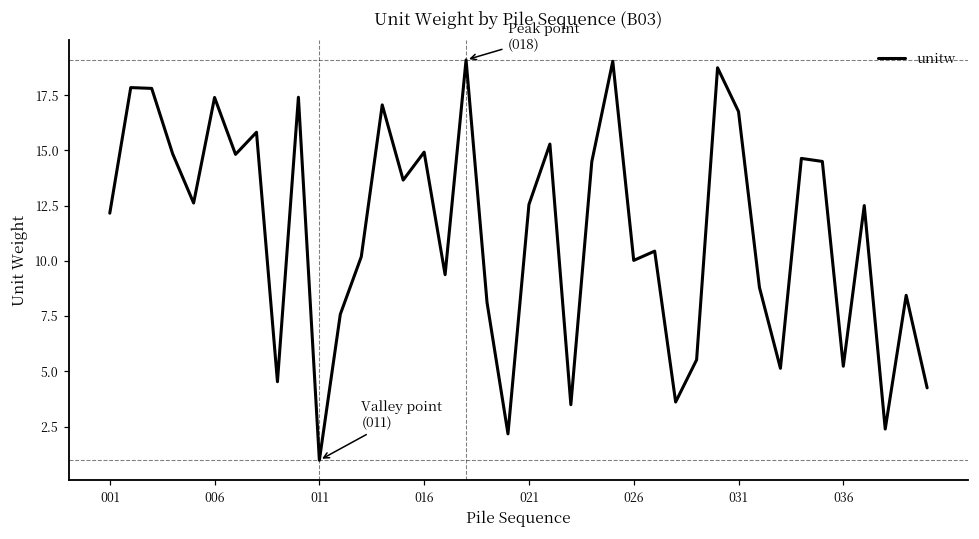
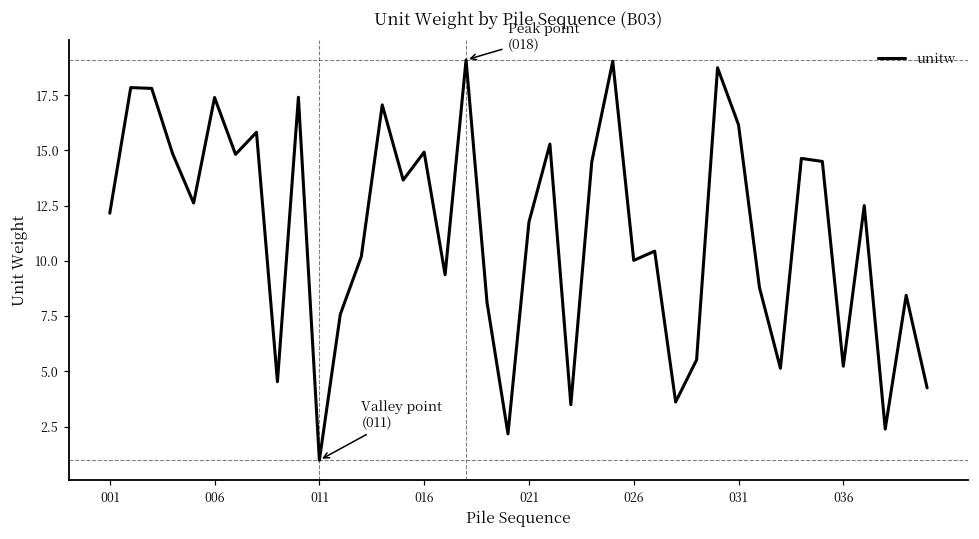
021: 12.6 -> 11.8
031: 16.8 -> 16.2
